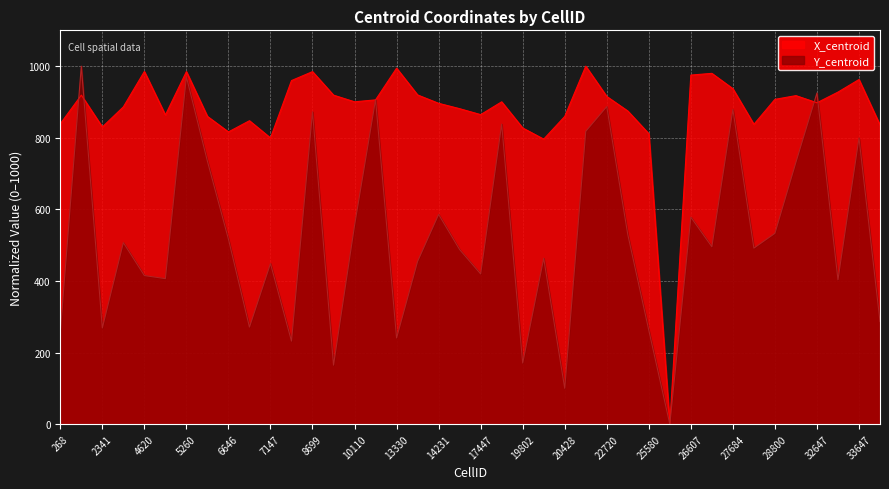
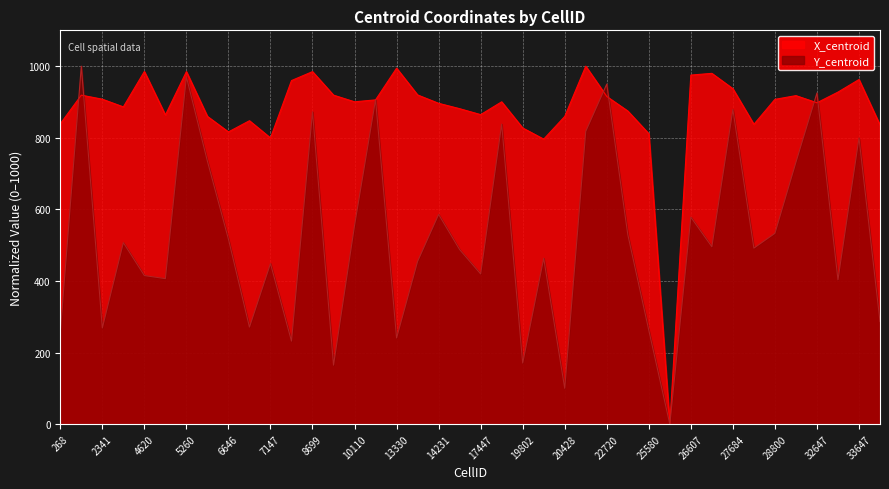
X_centroid, 2341: 830 -> 910
Y_centroid, 22720: 890 -> 950
